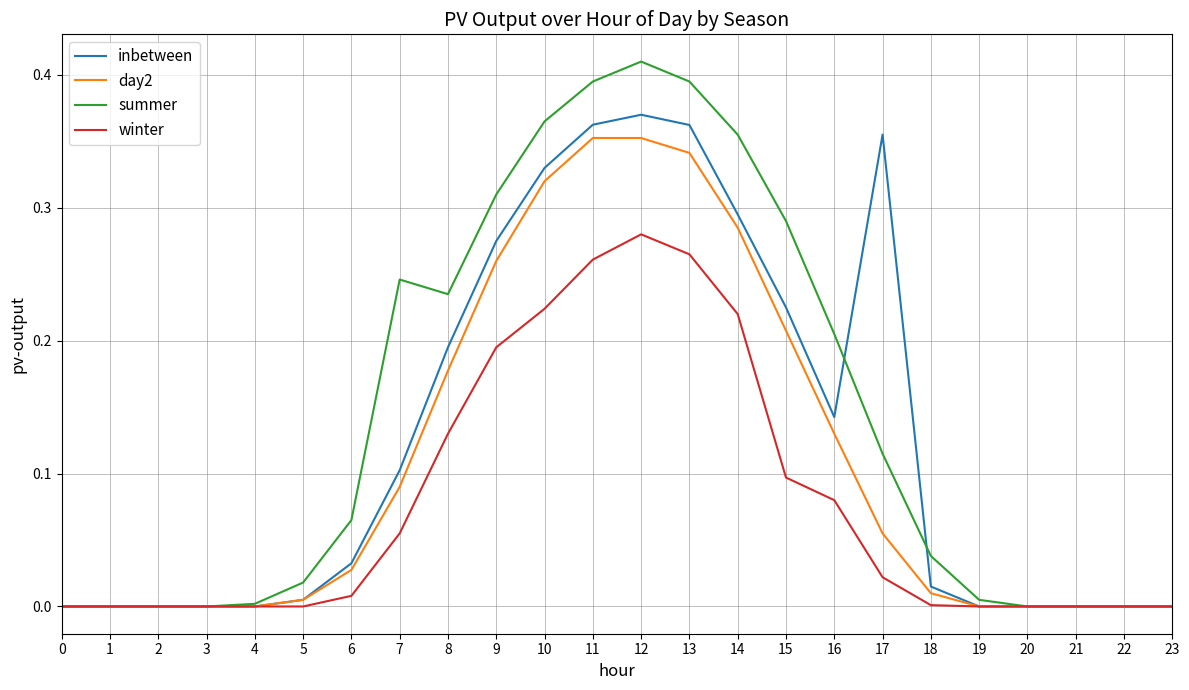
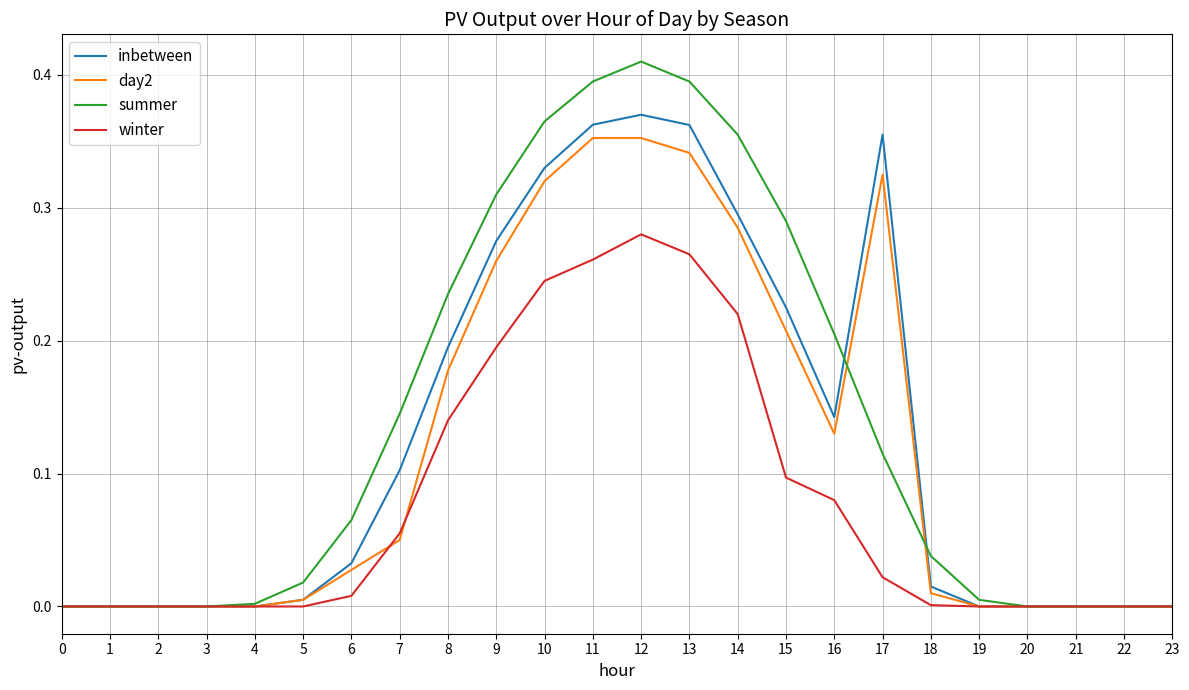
day2, 7: 0.09 -> 0.05
summer, 7: 0.246 -> 0.145
winter, 8: 0.13 -> 0.14
winter, 10: 0.224 -> 0.245
day2, 17: 0.055 -> 0.325
